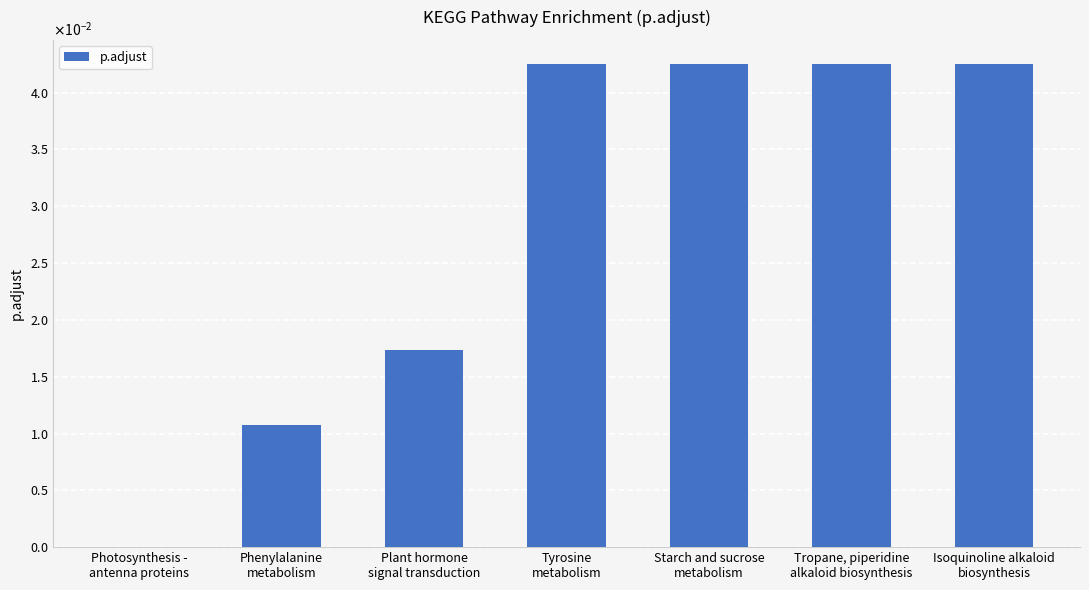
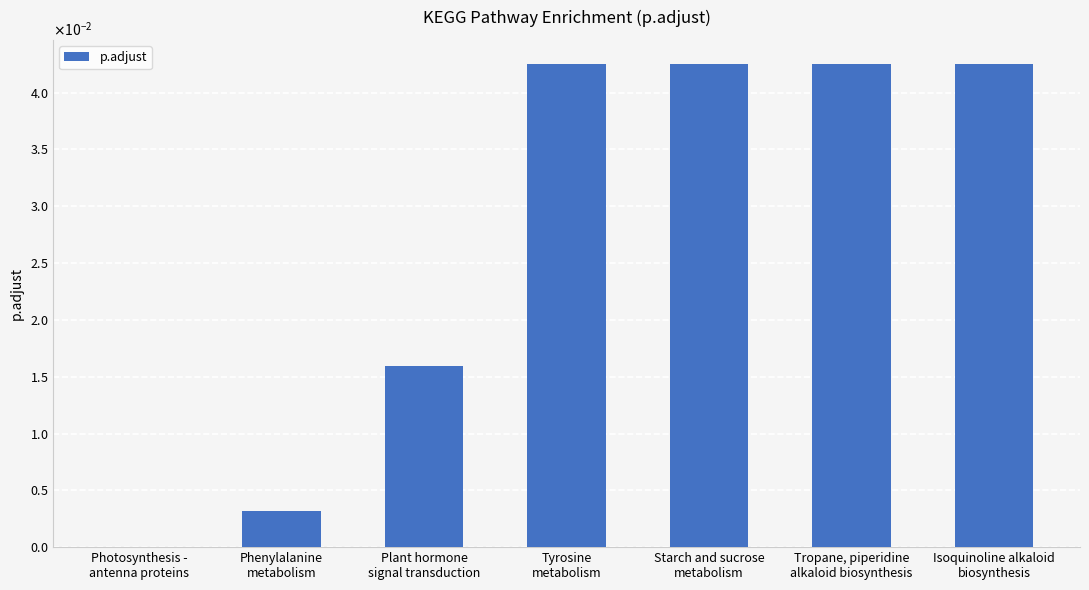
Phenylalanine metabolism: 0.0107 -> 0.0032
Plant hormone signal transduction: 0.0173 -> 0.0160
